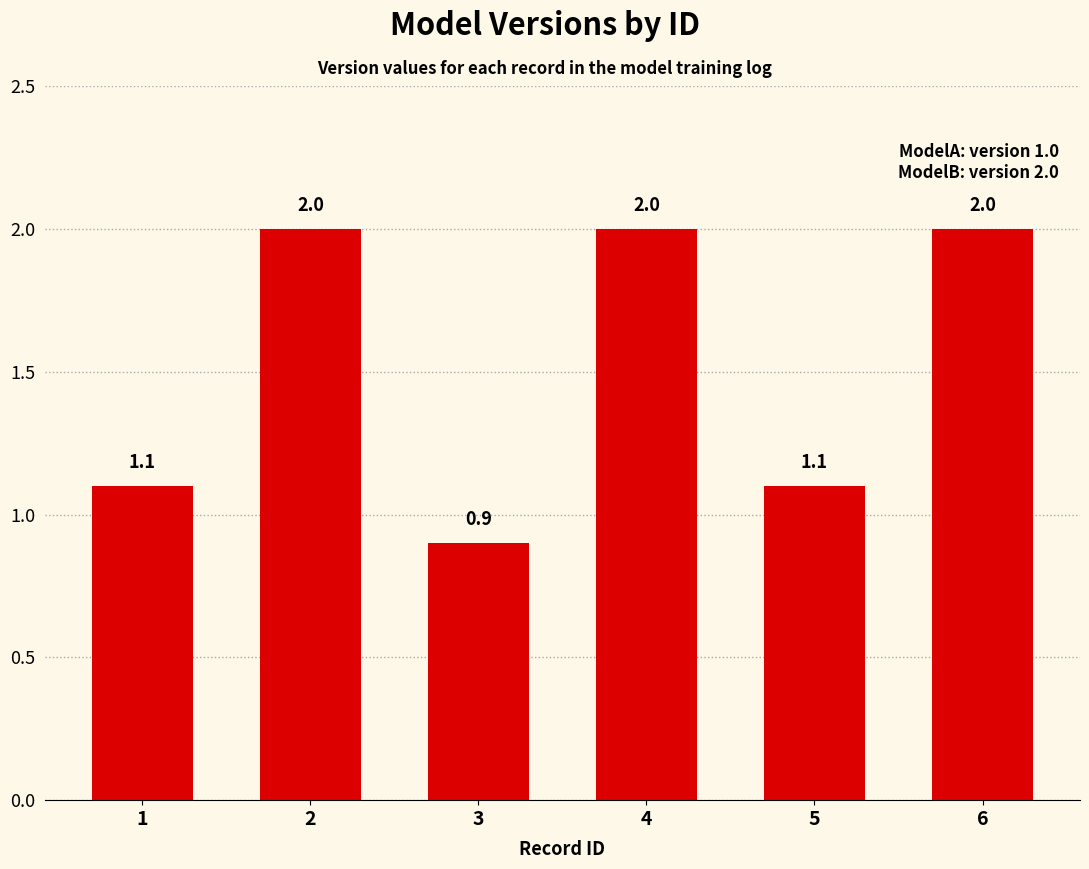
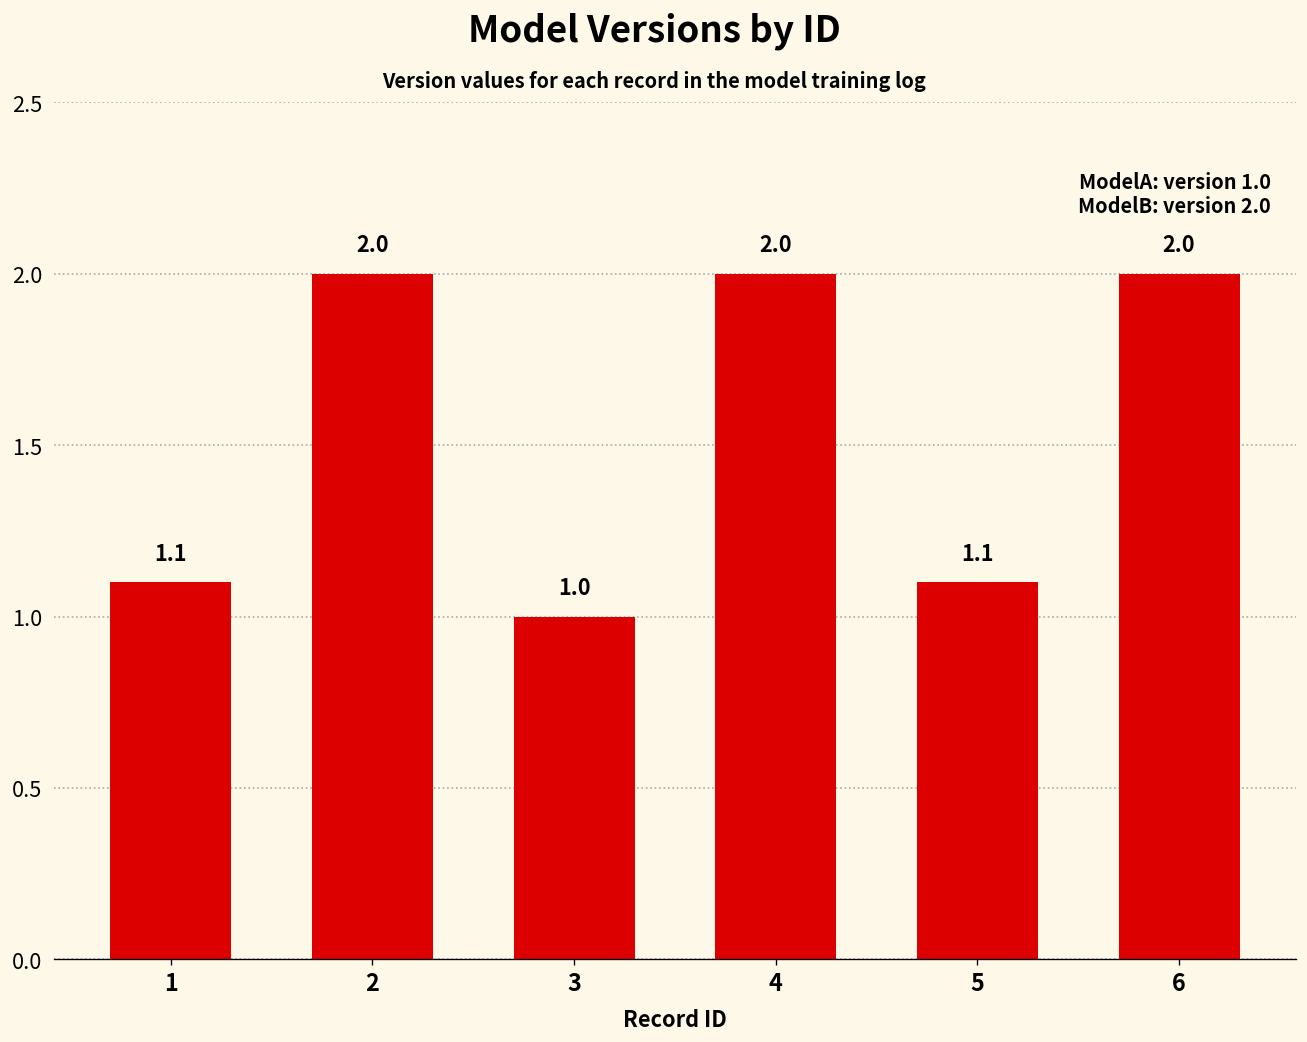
3: 0.9 -> 1.0
